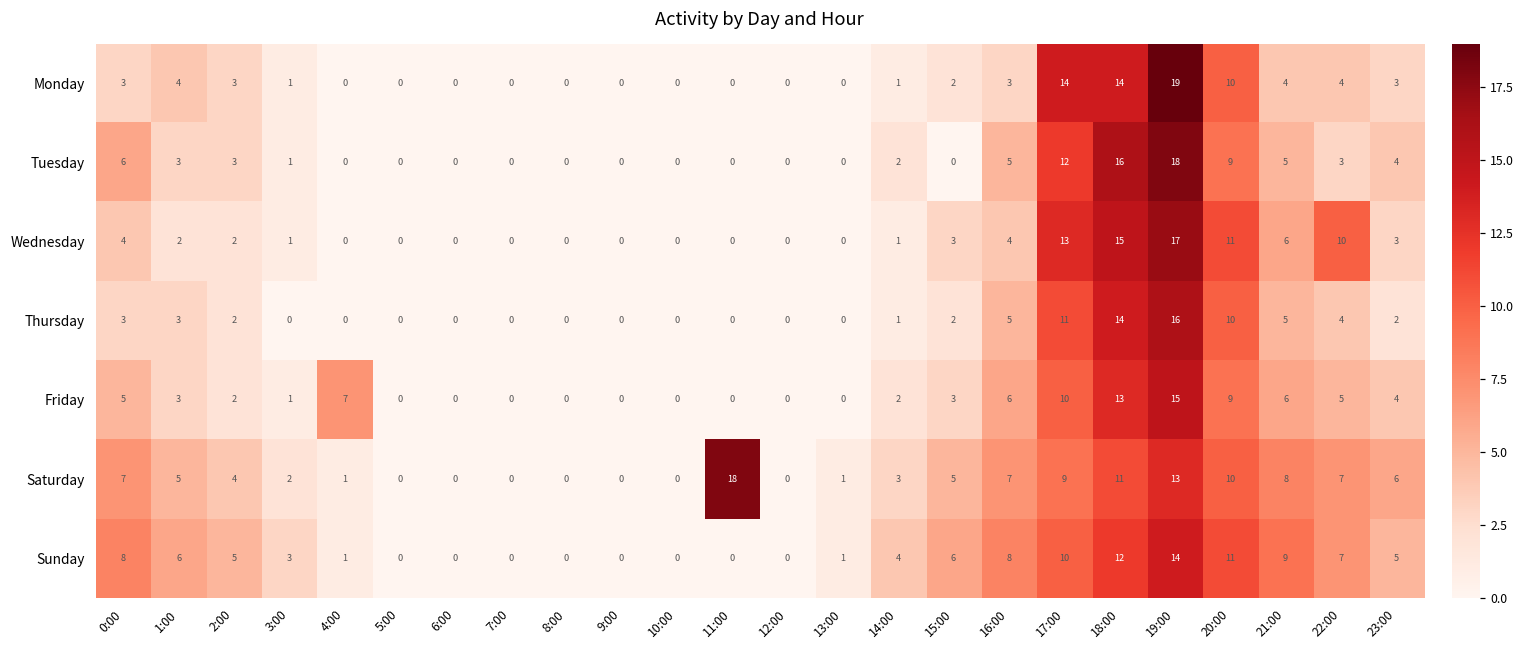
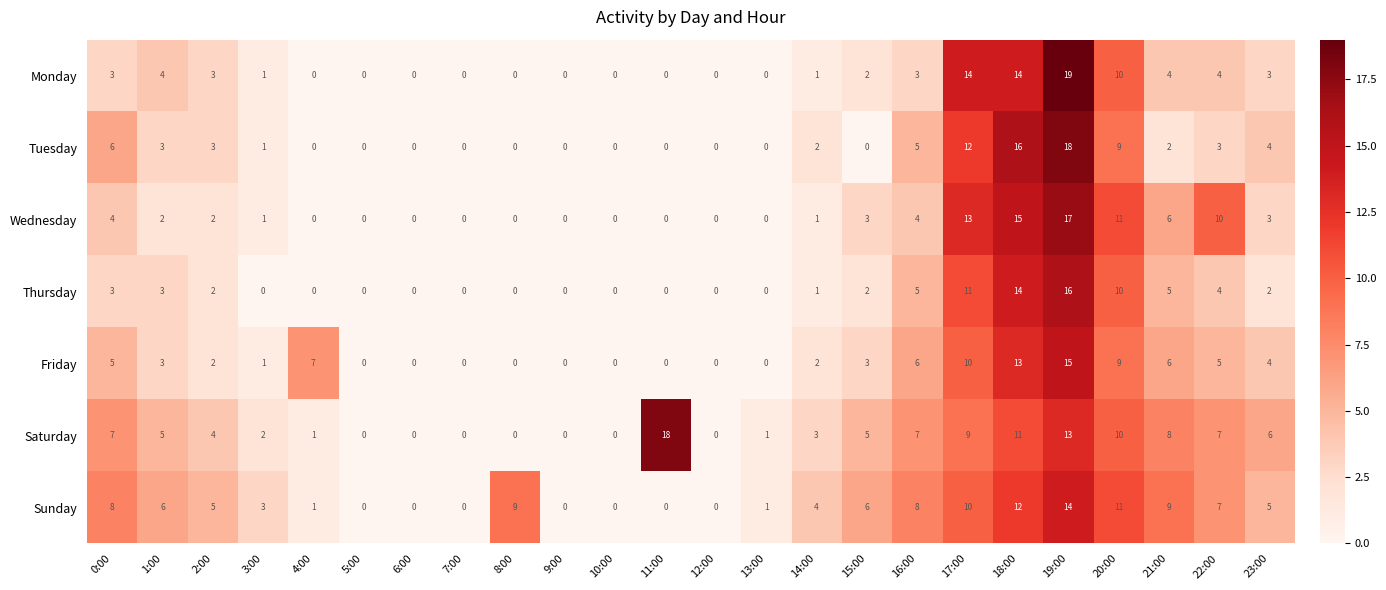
Tuesday, 21:00: 5 -> 2
Sunday, 8:00: 0 -> 9
